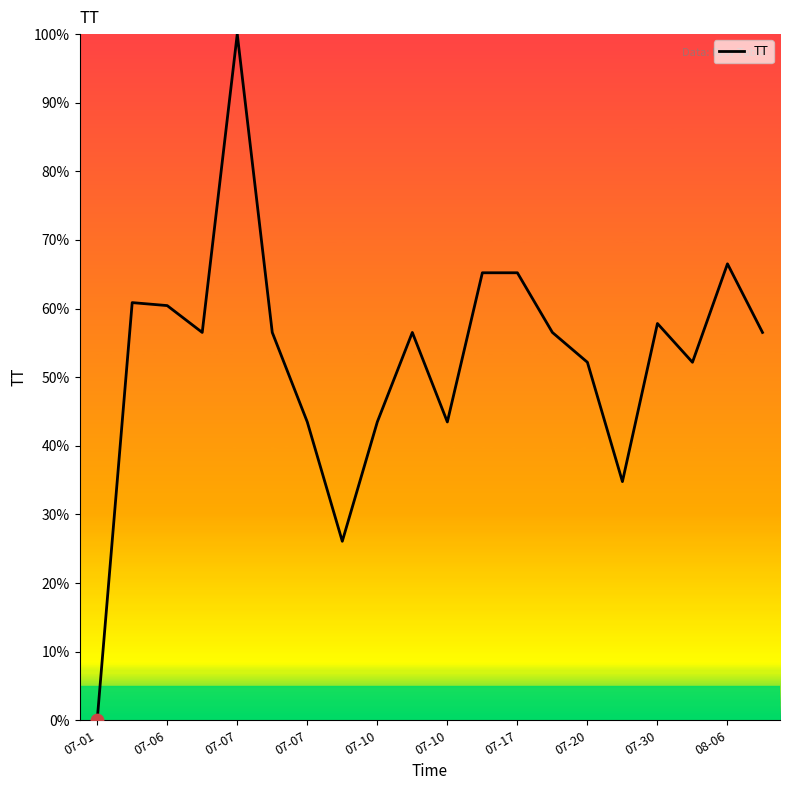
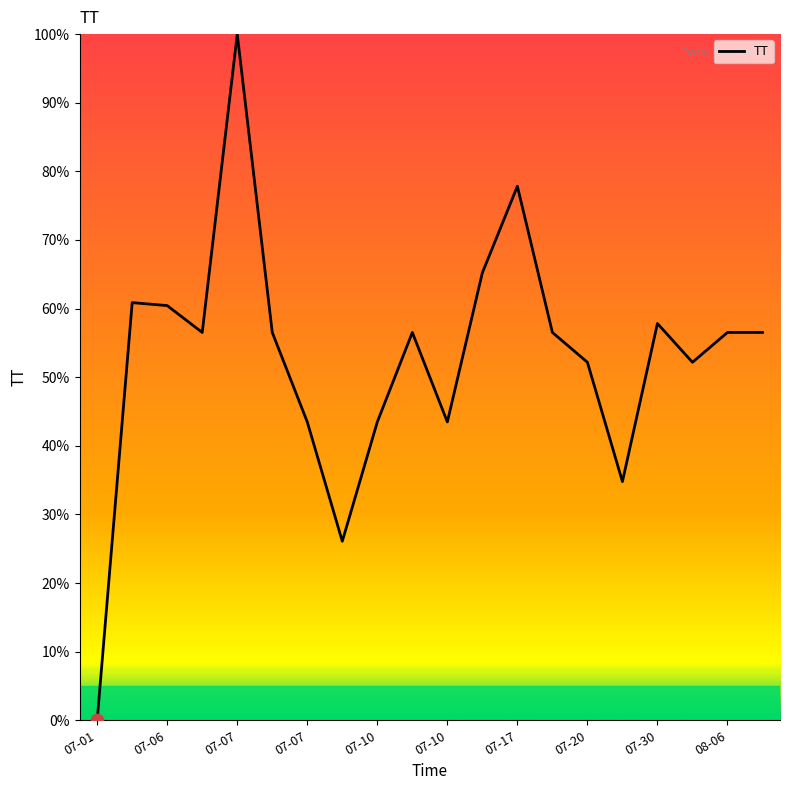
TT, 07-17: 65% -> 78%
TT, 08-06: 67% -> 57%
